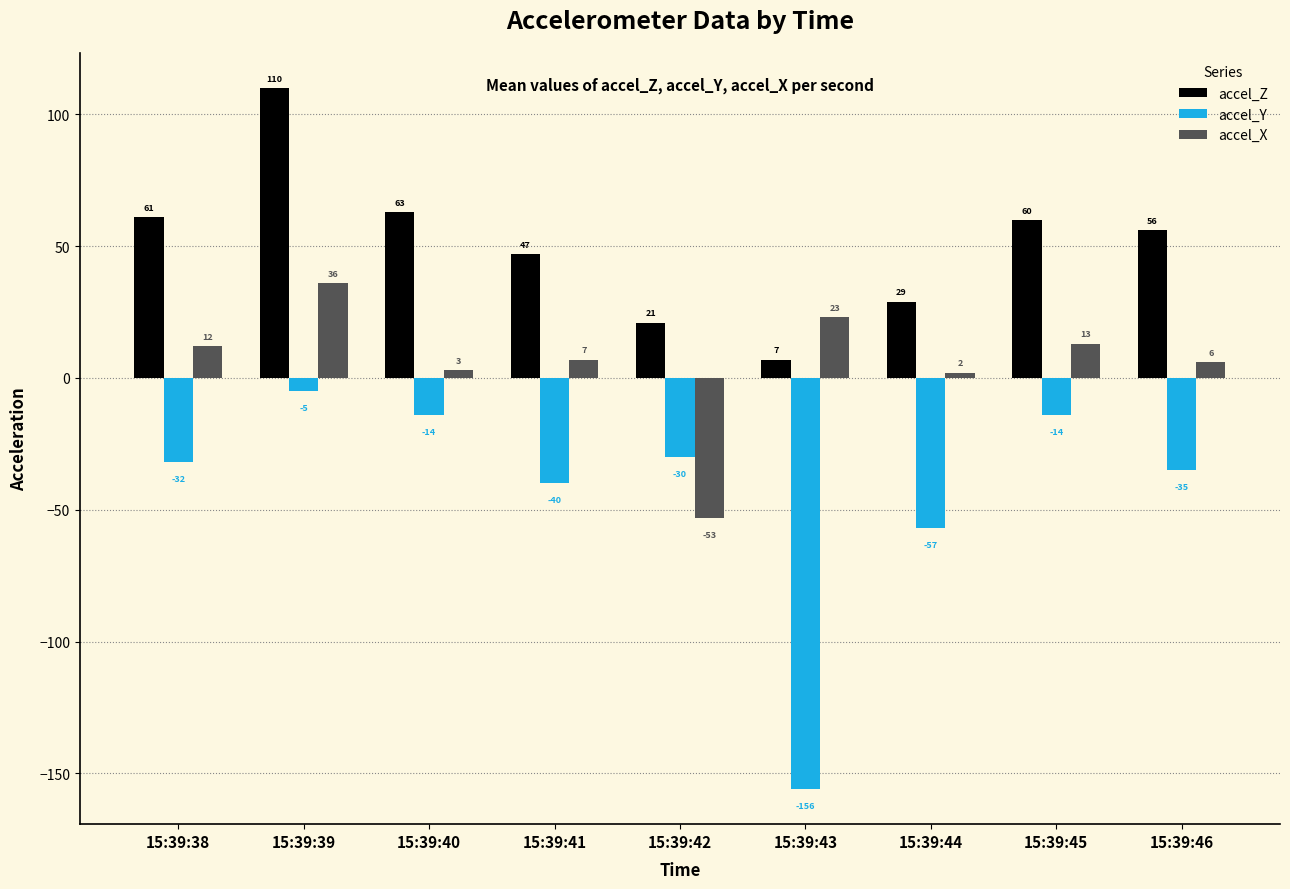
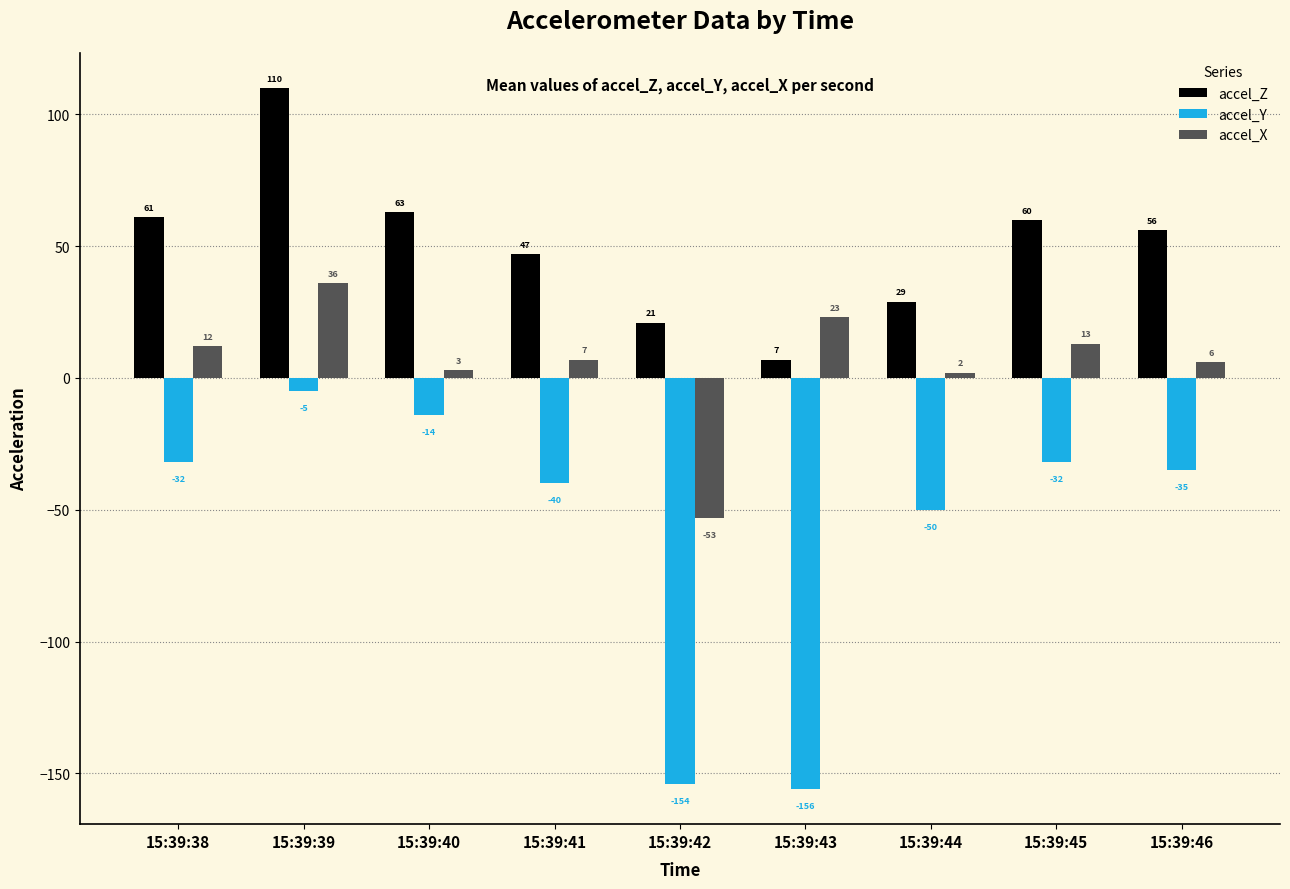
accel_Y, 15:39:42: -30 -> -154
accel_Y, 15:39:44: -57 -> -50
accel_Y, 15:39:45: -14 -> -32
